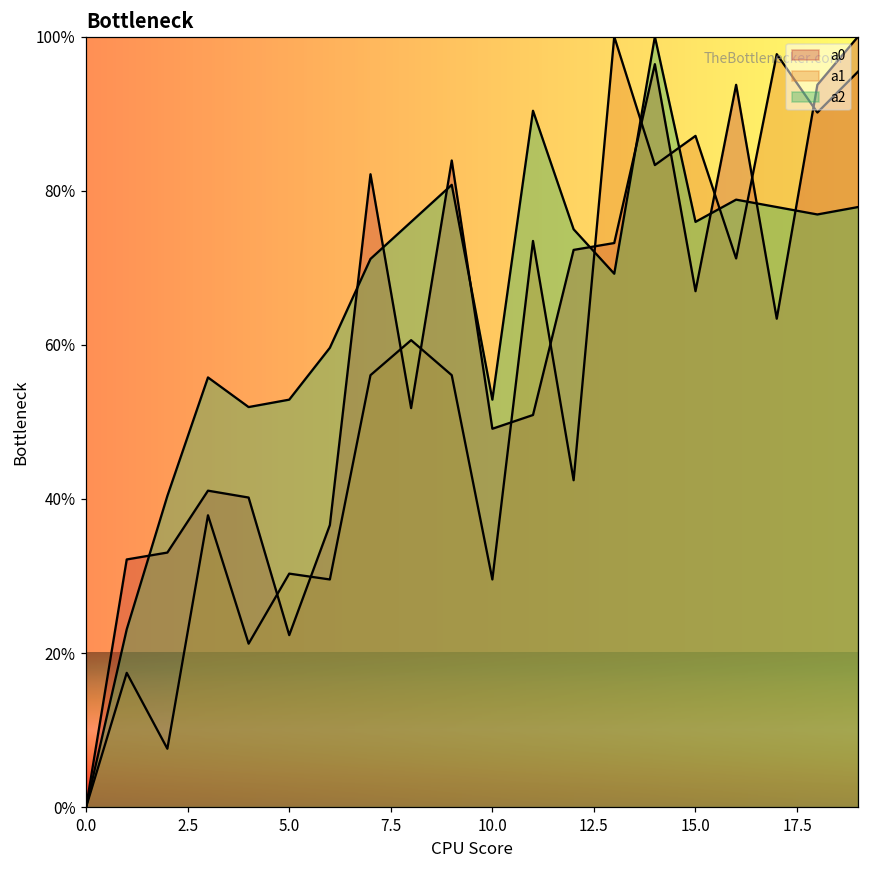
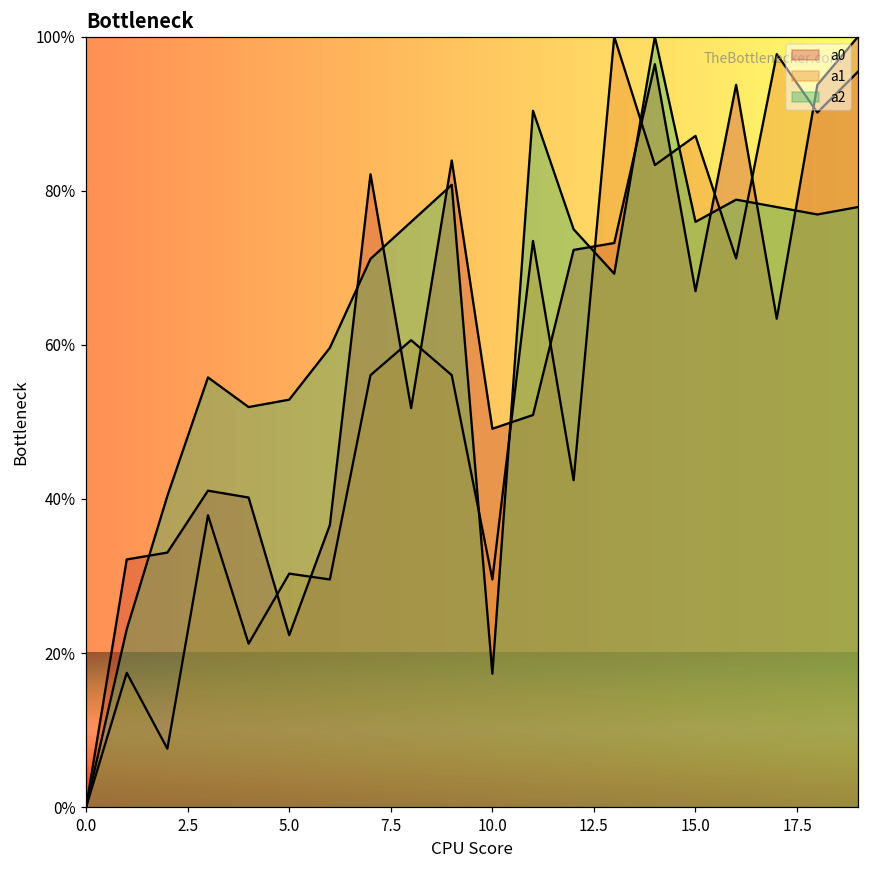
a2, 10.0: 53% -> 17%
